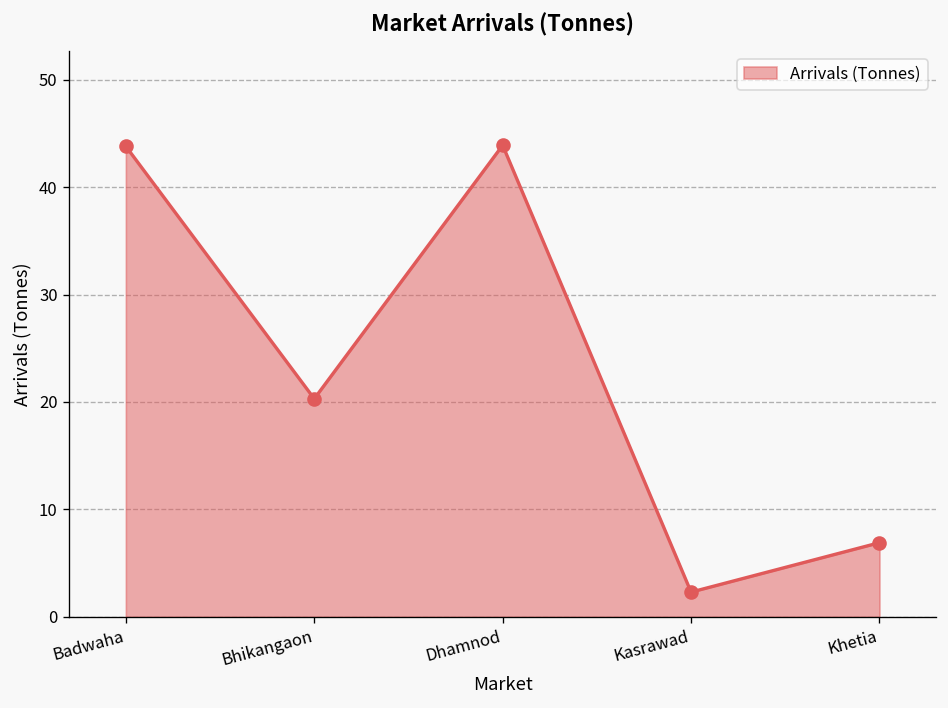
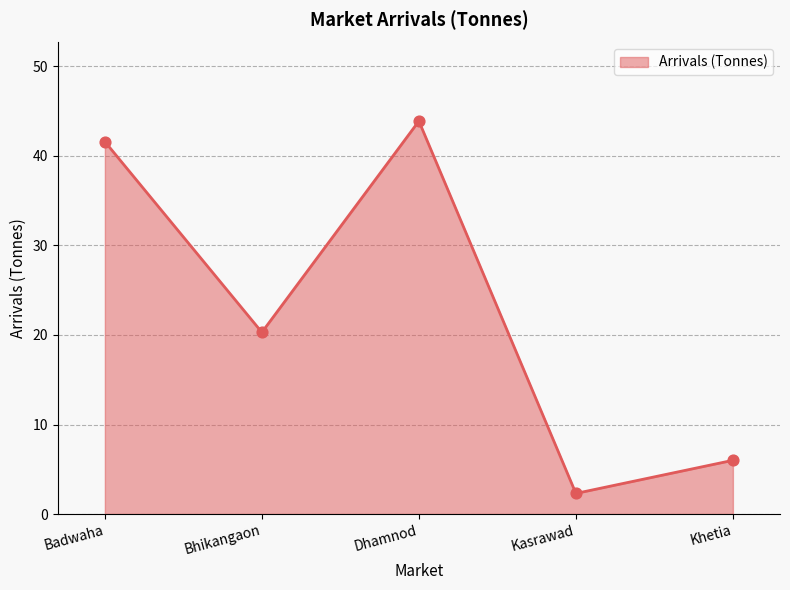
Badwaha: 44 -> 42
Khetia: 7 -> 6
